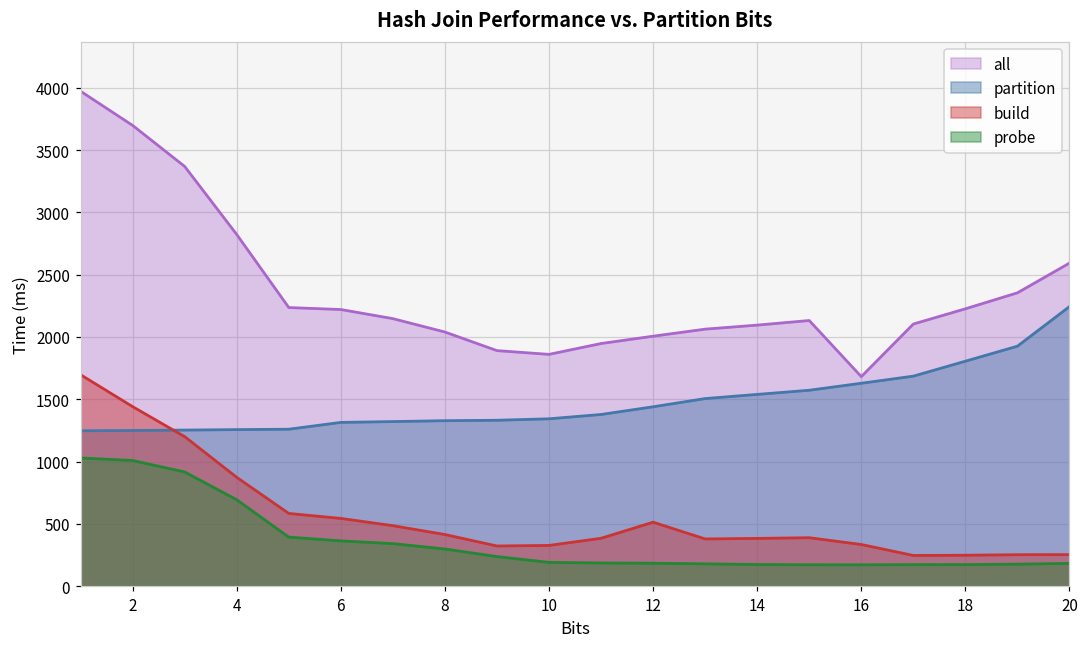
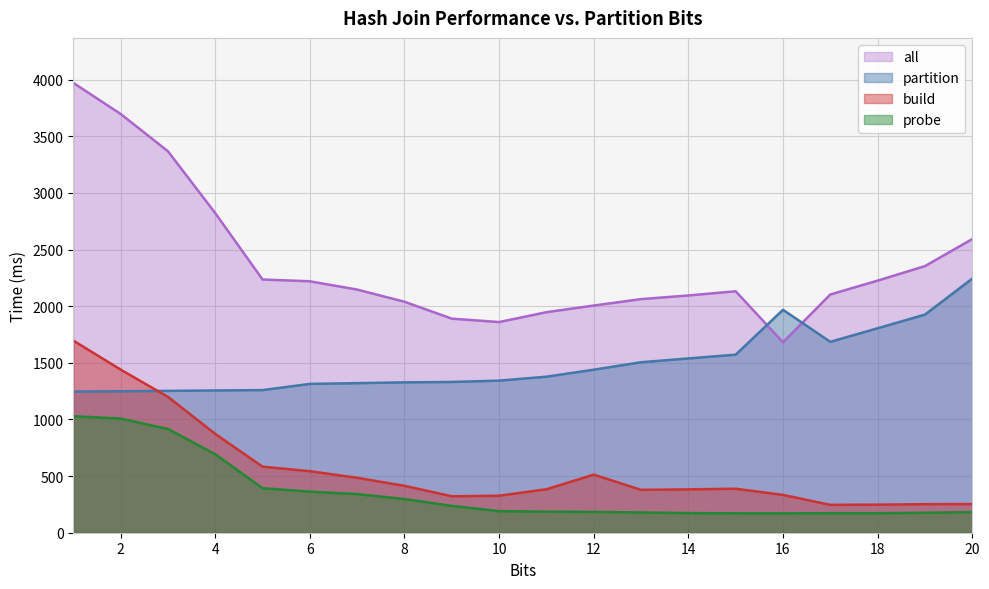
partition, 16: 1630 -> 1970
